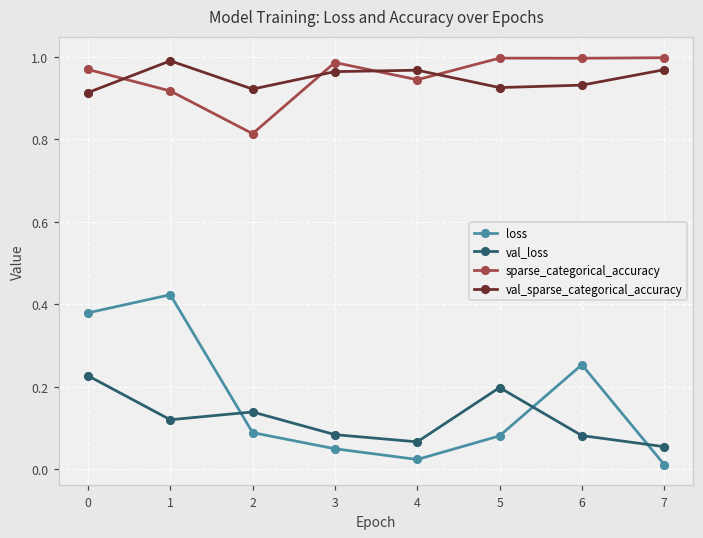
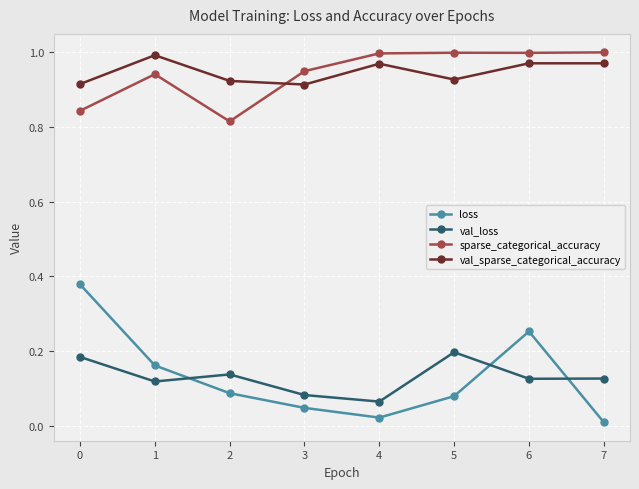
val_loss, 0: 0.23 -> 0.19
sparse_categorical_accuracy, 0: 0.97 -> 0.84
loss, 1: 0.42 -> 0.16
sparse_categorical_accuracy, 1: 0.92 -> 0.94
sparse_categorical_accuracy, 3: 0.99 -> 0.95
val_sparse_categorical_accuracy, 3: 0.96 -> 0.91
sparse_categorical_accuracy, 4: 0.94 -> 1.00
val_loss, 6: 0.08 -> 0.13
val_sparse_categorical_accuracy, 6: 0.93 -> 0.97
val_loss, 7: 0.05 -> 0.13
